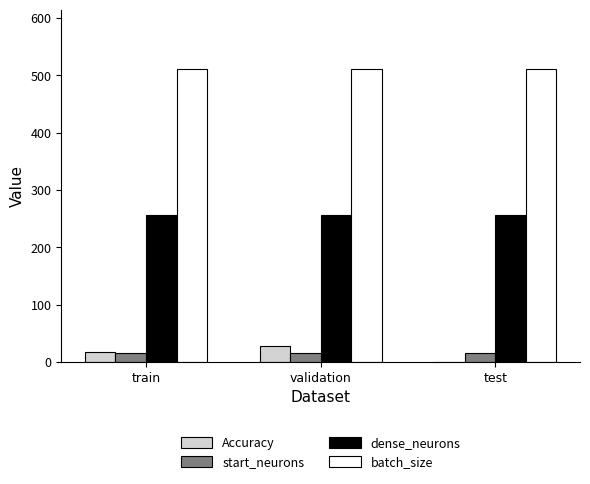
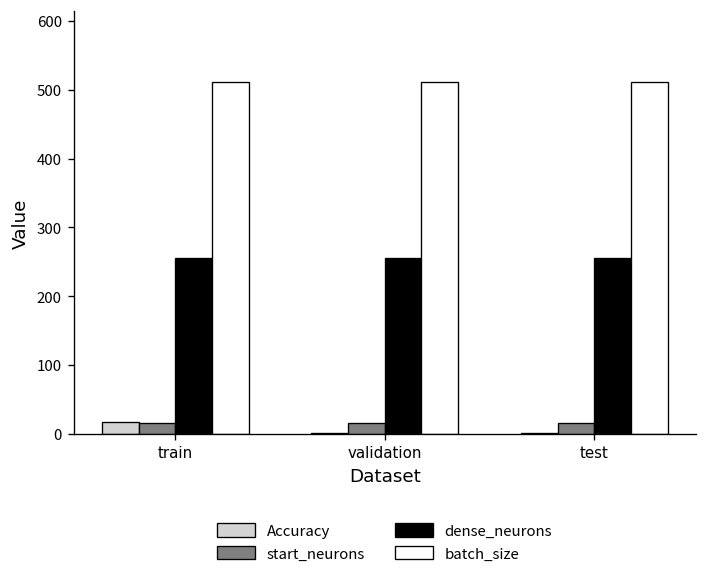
Accuracy, validation: 30 -> 0
